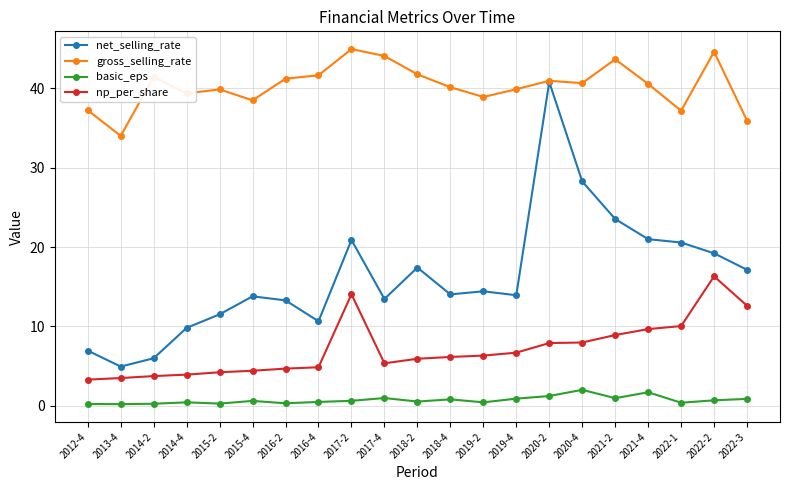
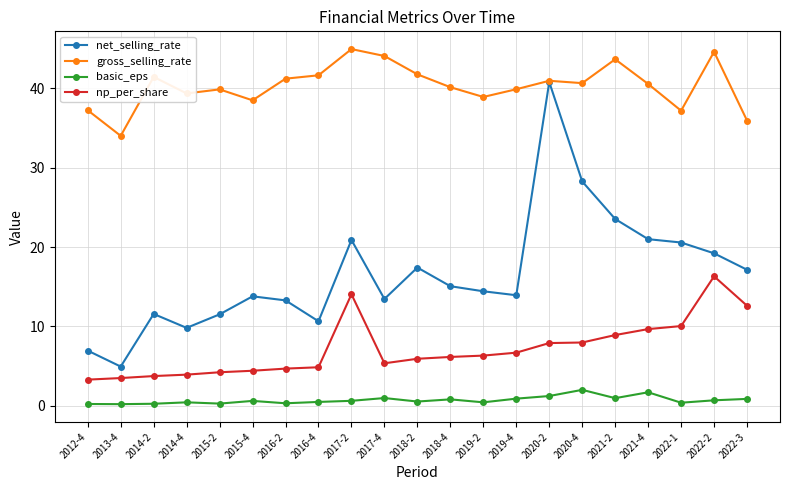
net_selling_rate, 2014-2: 6 -> 12
net_selling_rate, 2018-4: 14 -> 15
